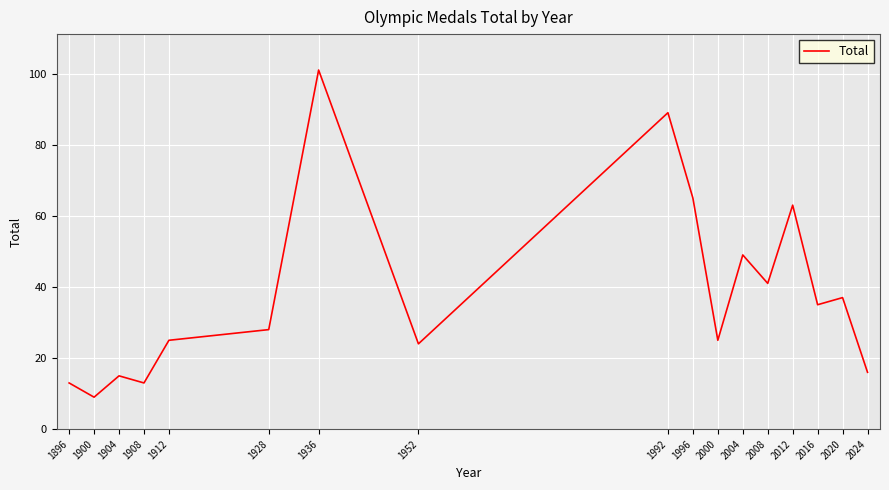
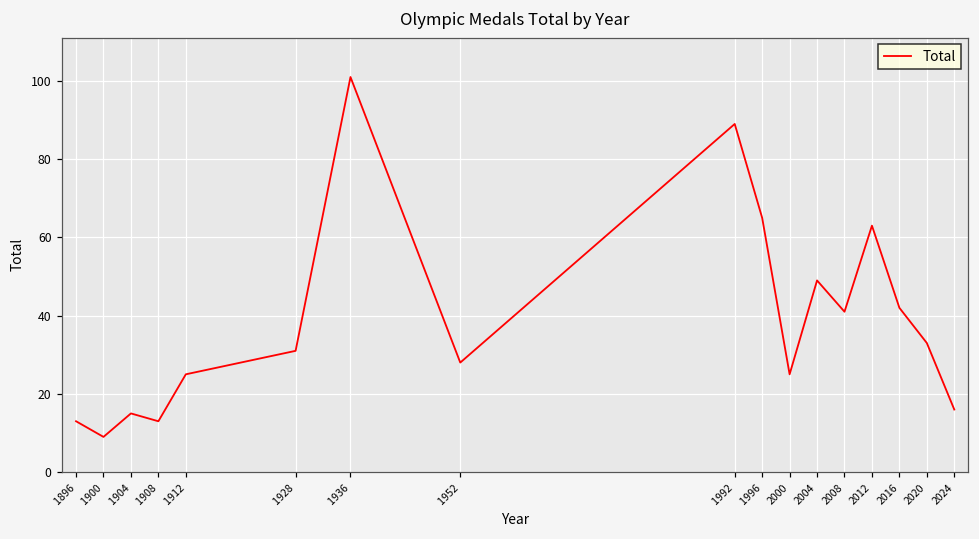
1928: 28 -> 31
1952: 24 -> 28
2016: 35 -> 42
2020: 37 -> 33
